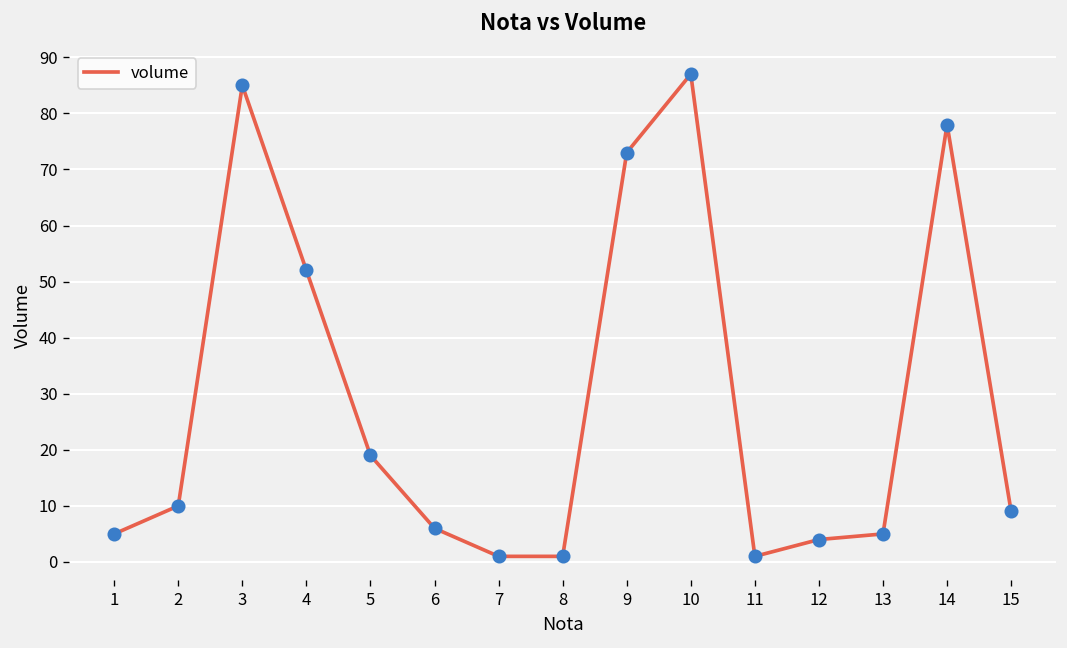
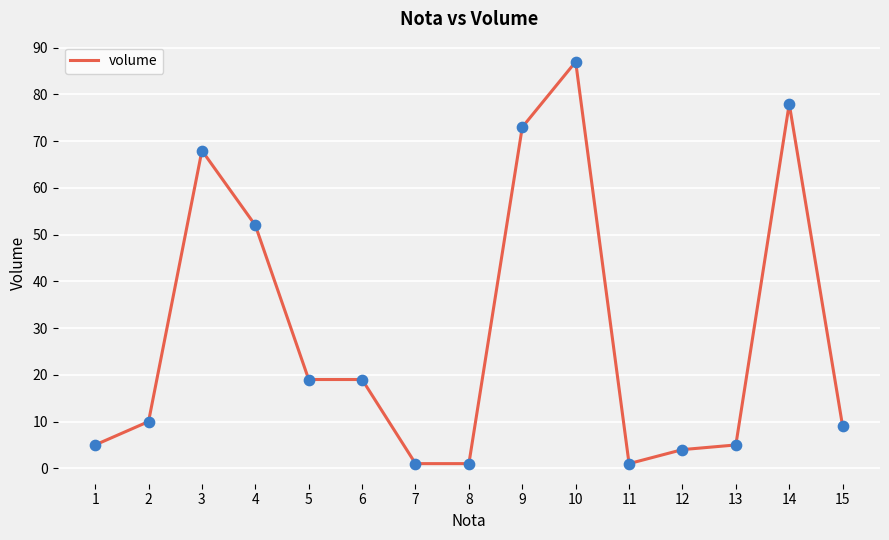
3: 85 -> 68
6: 6 -> 19
